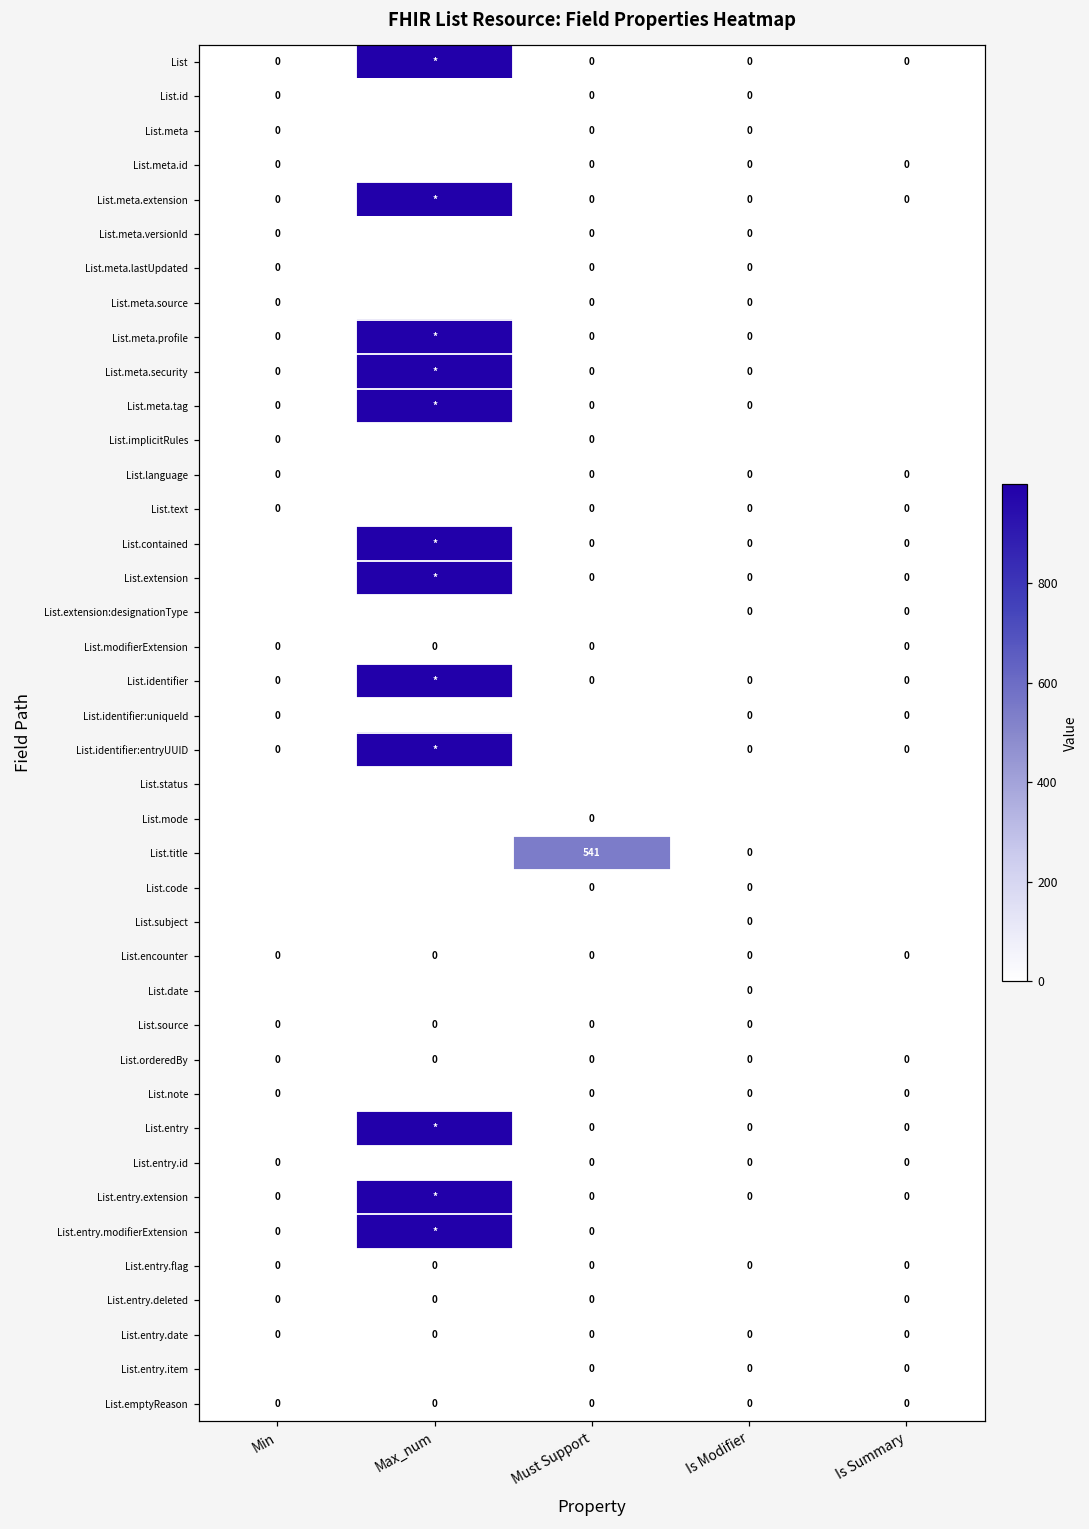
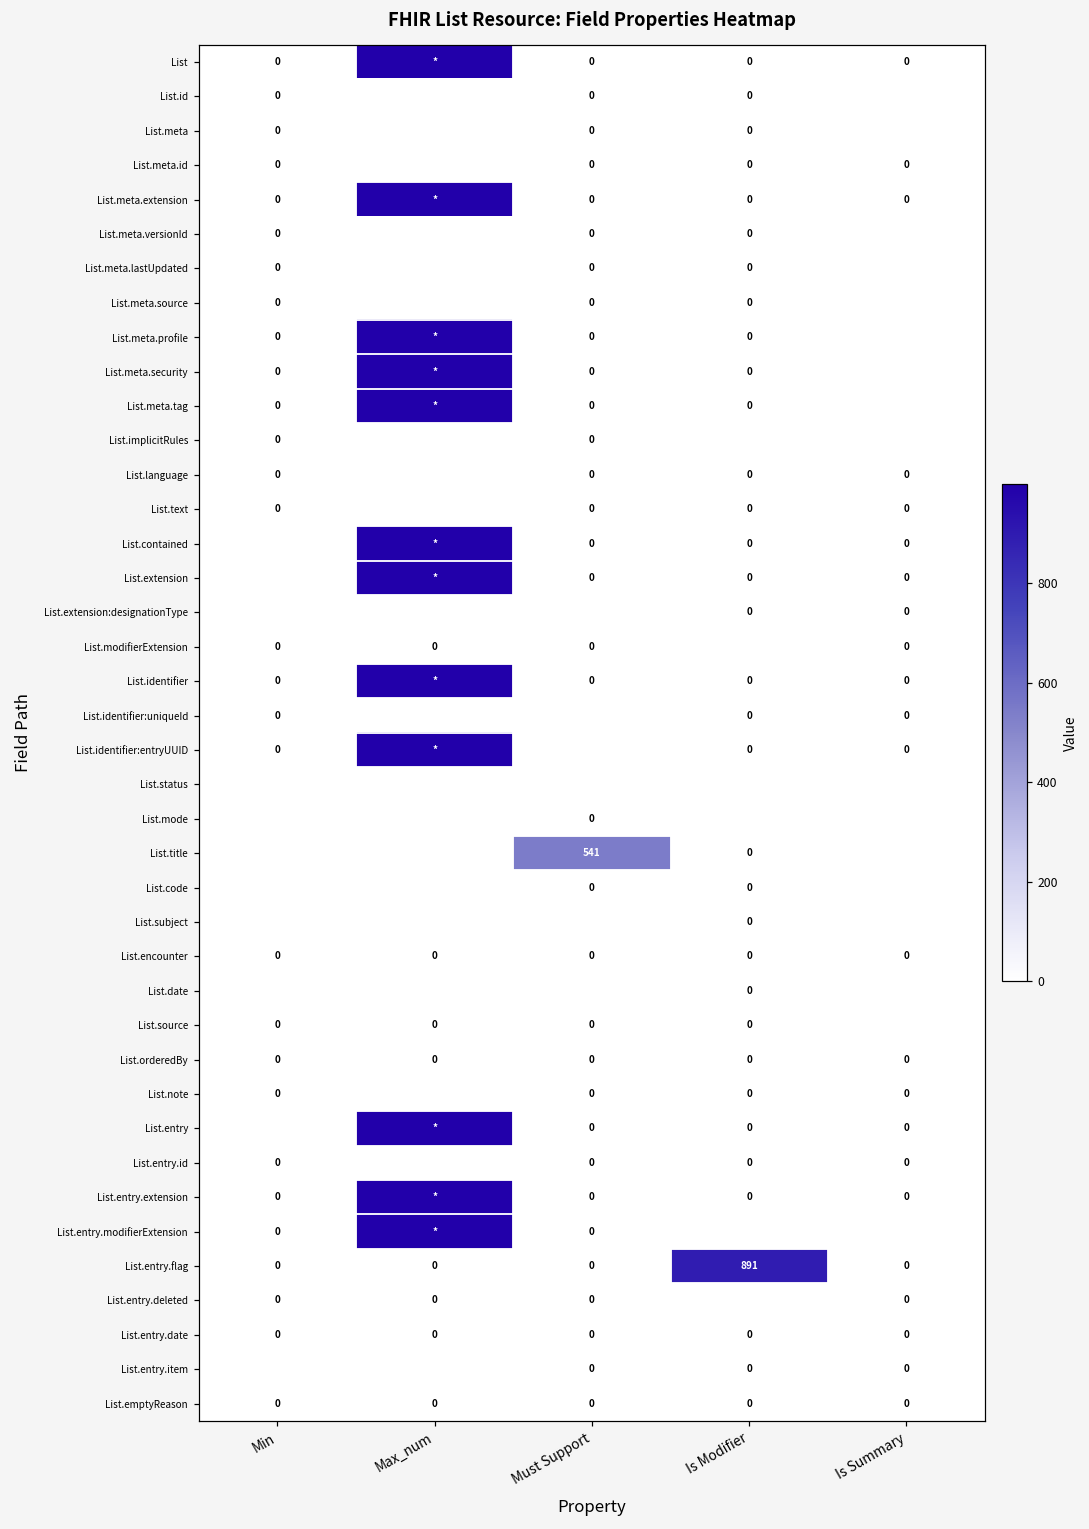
List.entry.flag, Is Modifier: 0 -> 891
